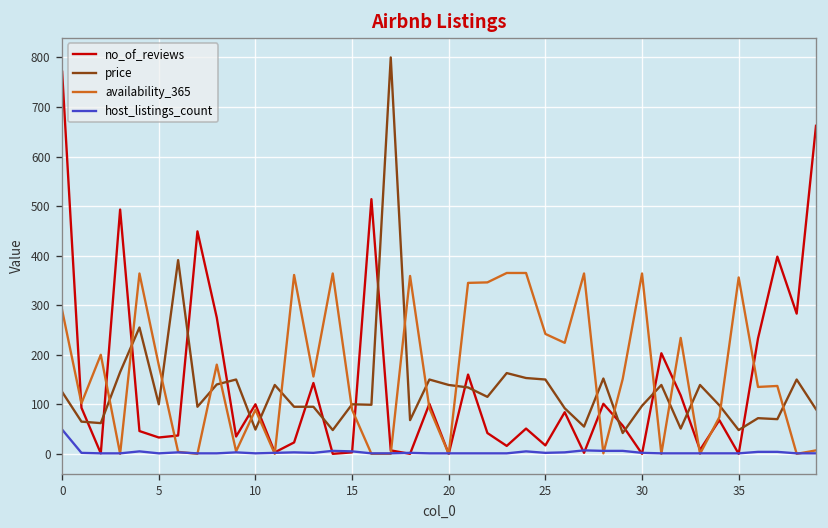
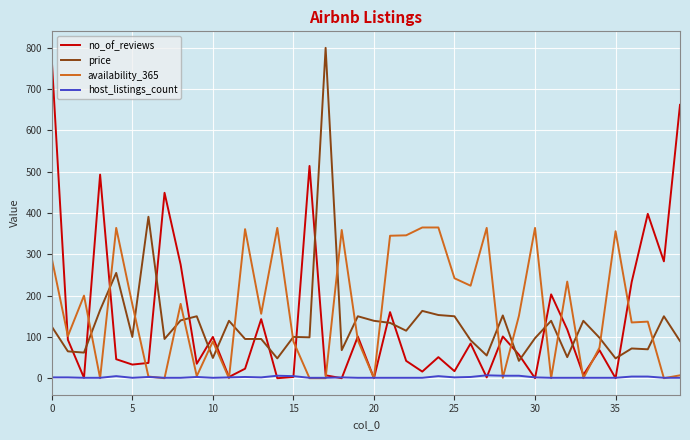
host_listings_count, 0: 50 -> 0
